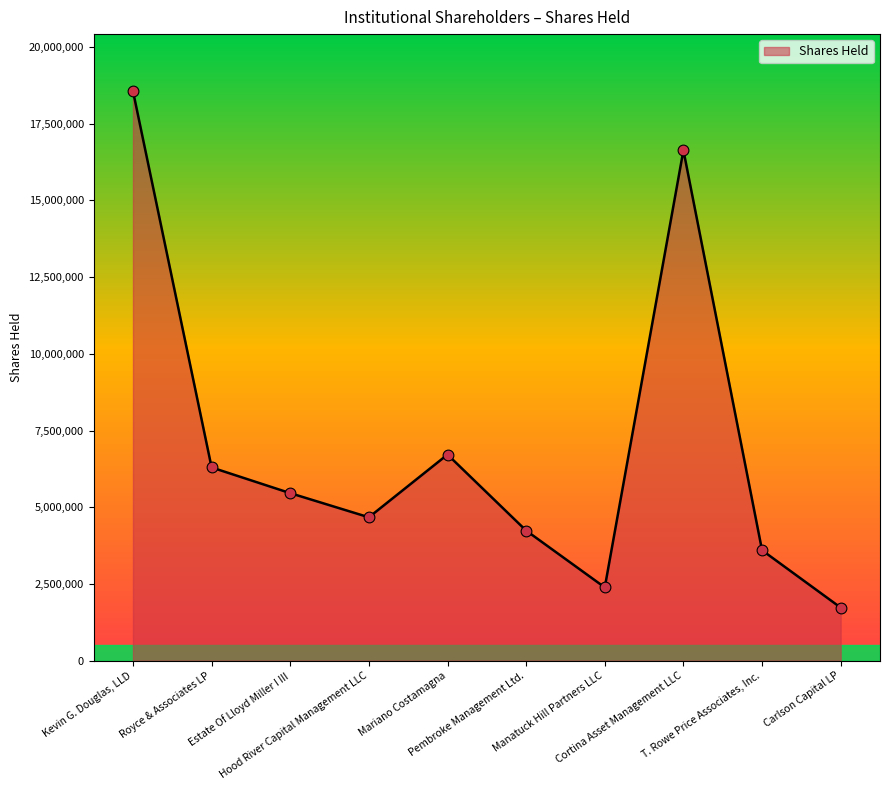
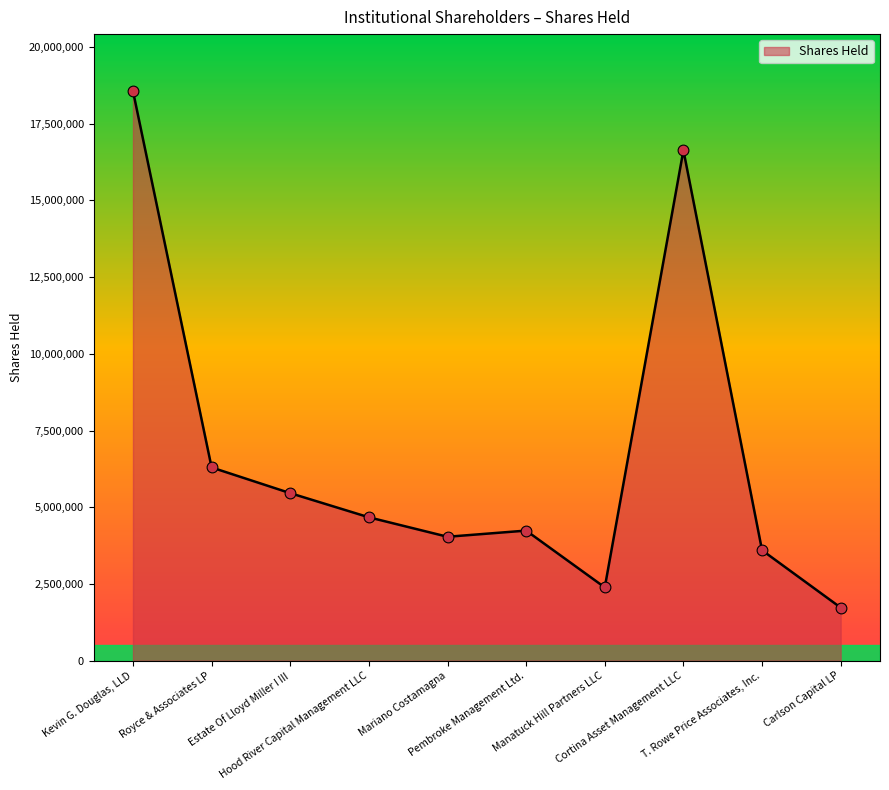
Mariano Costamagna: 6,700,000 -> 4,000,000
